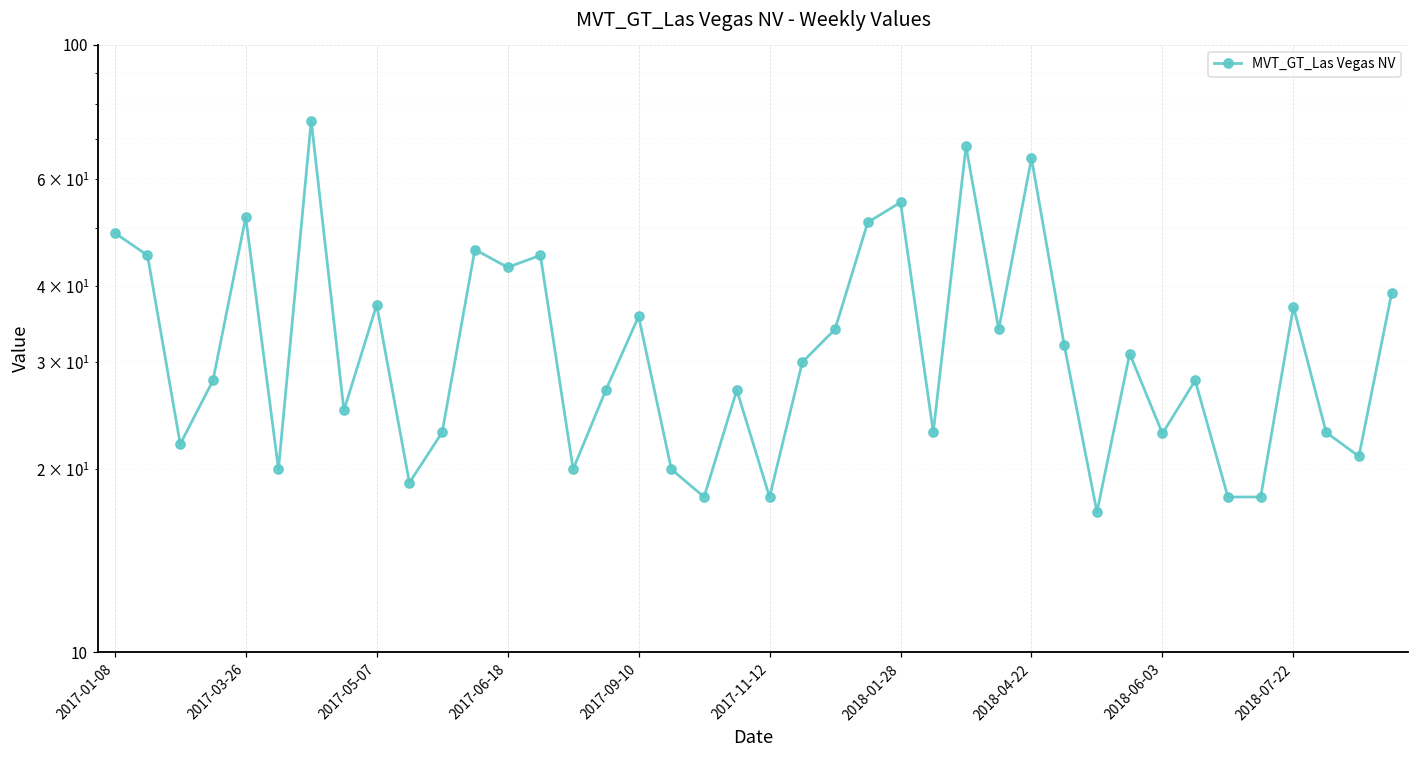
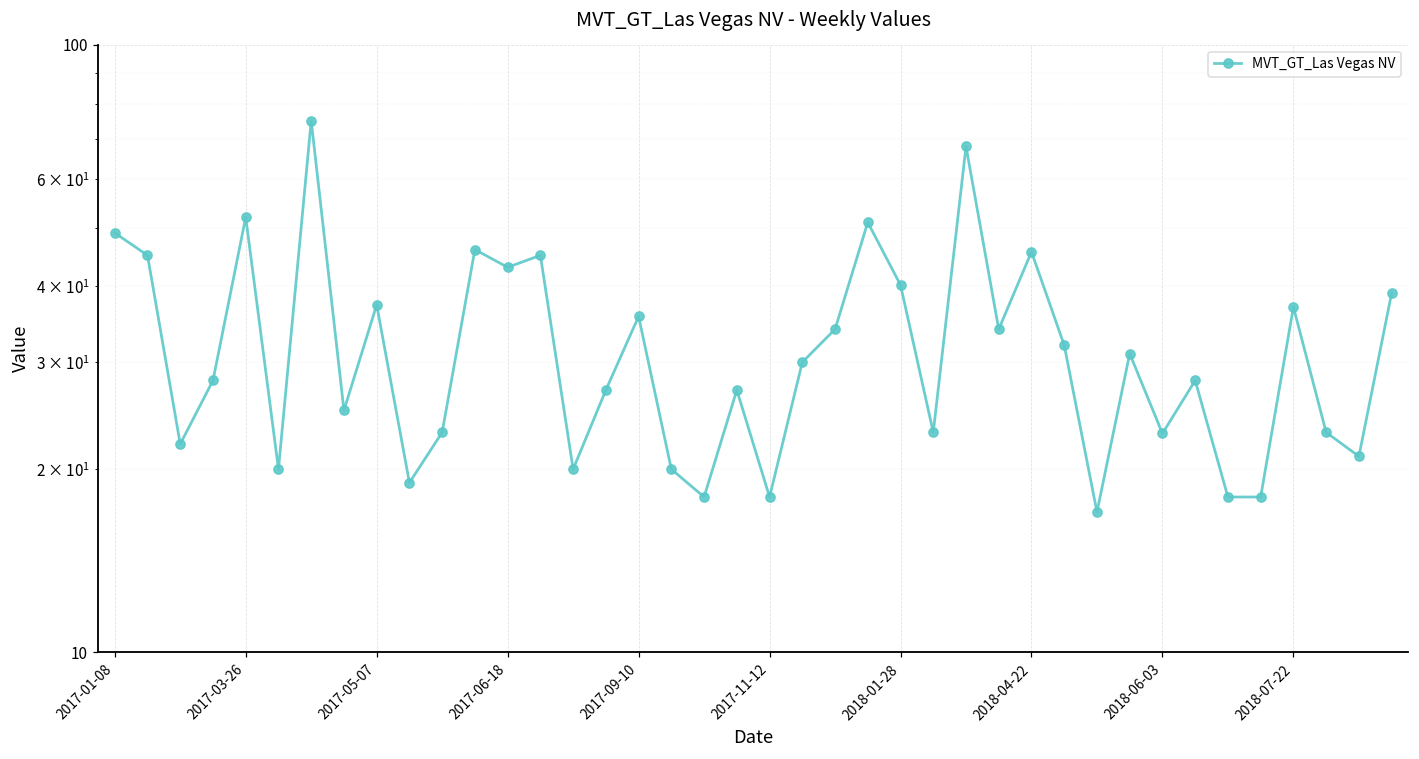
2018-01-28: 55 -> 40
2018-04-22: 65 -> 46
